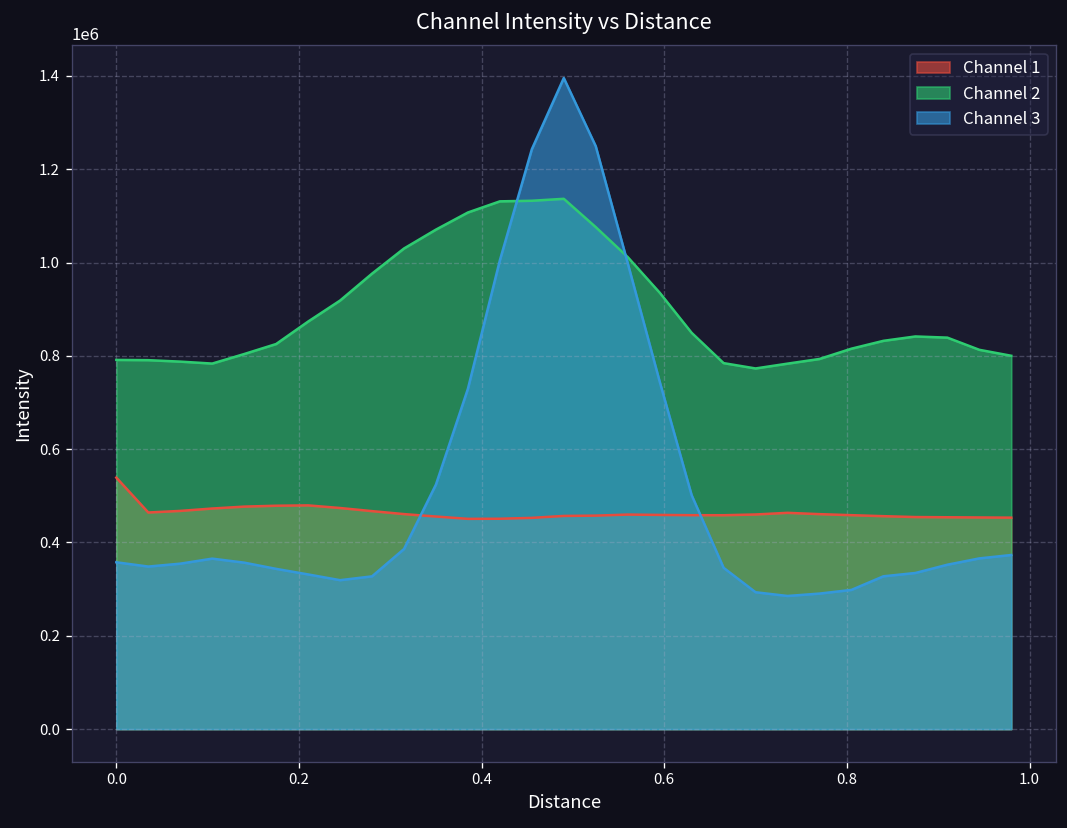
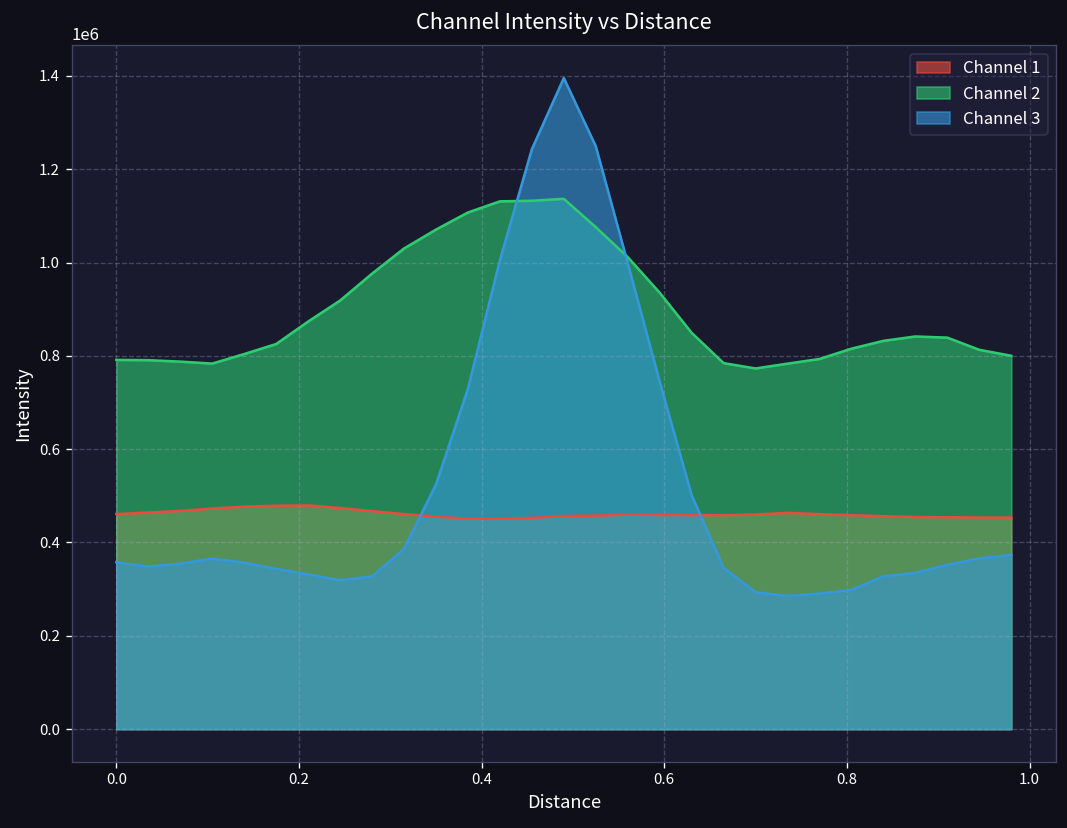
Channel 1, 0.0: 540000 -> 460000
